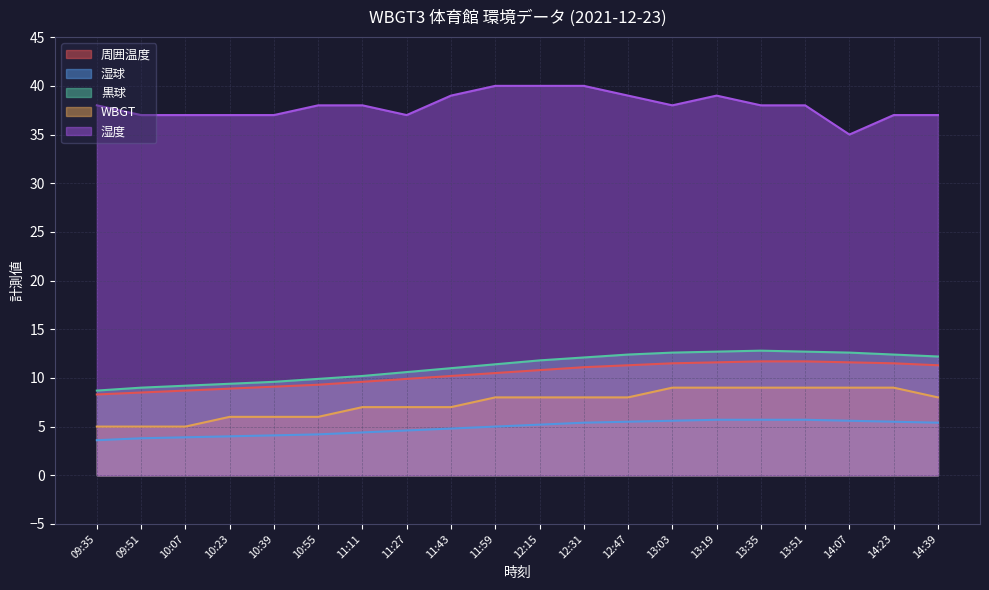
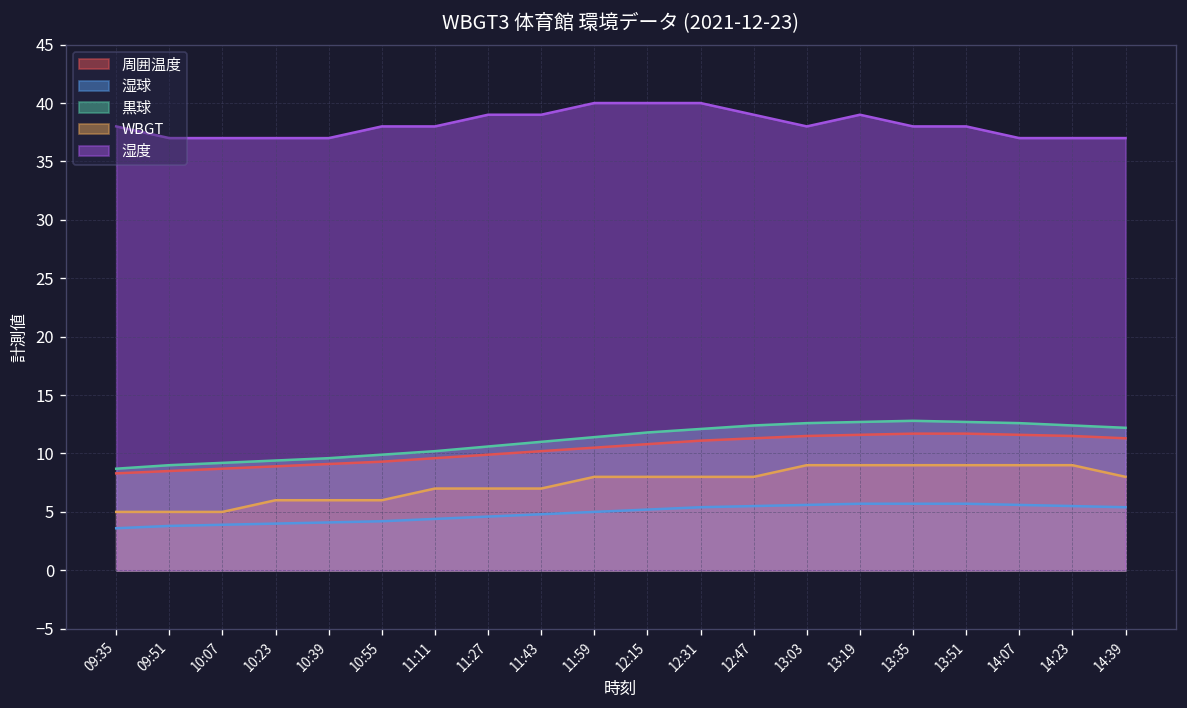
湿度, 11:27: 37 -> 39
湿度, 14:07: 35 -> 37
